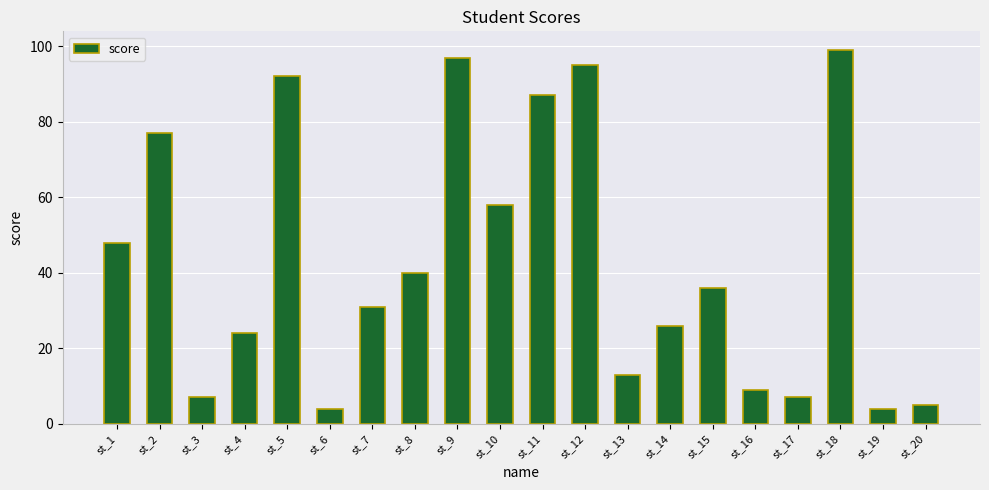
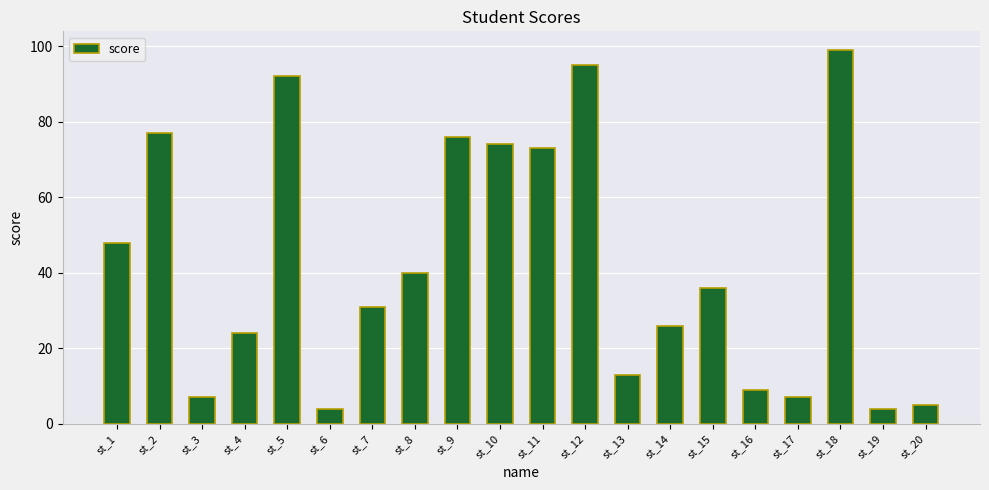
st_9: 97 -> 76
st_10: 58 -> 74
st_11: 87 -> 73
